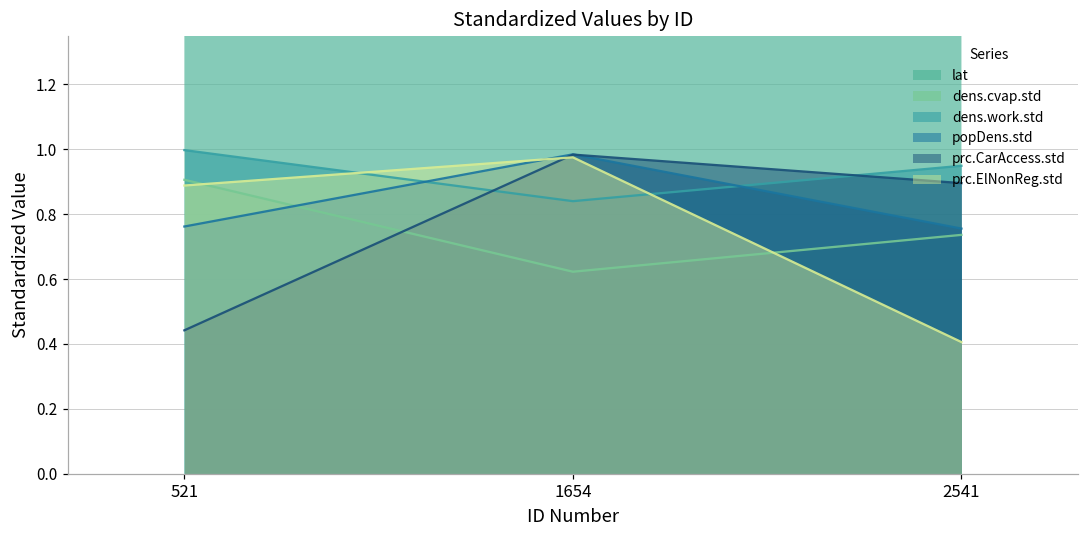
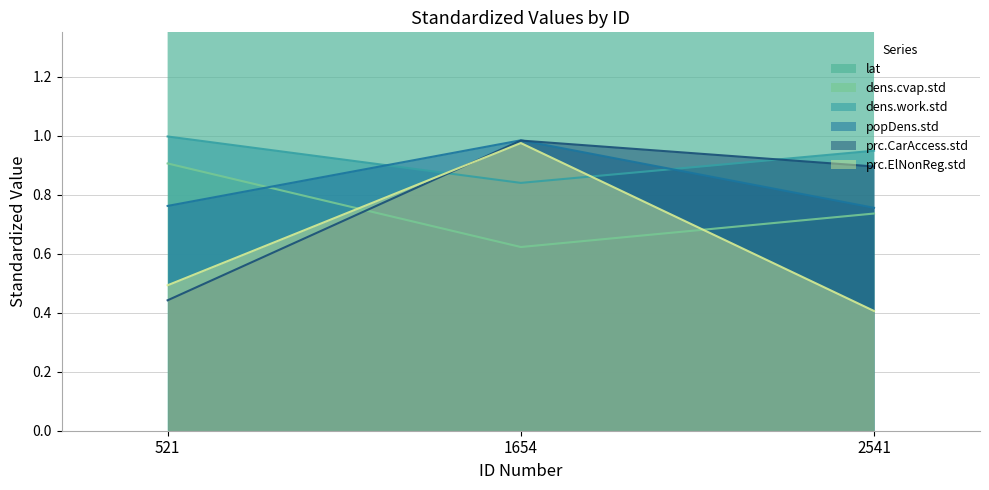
prc.ElNonReg.std, 521: 0.89 -> 0.49
